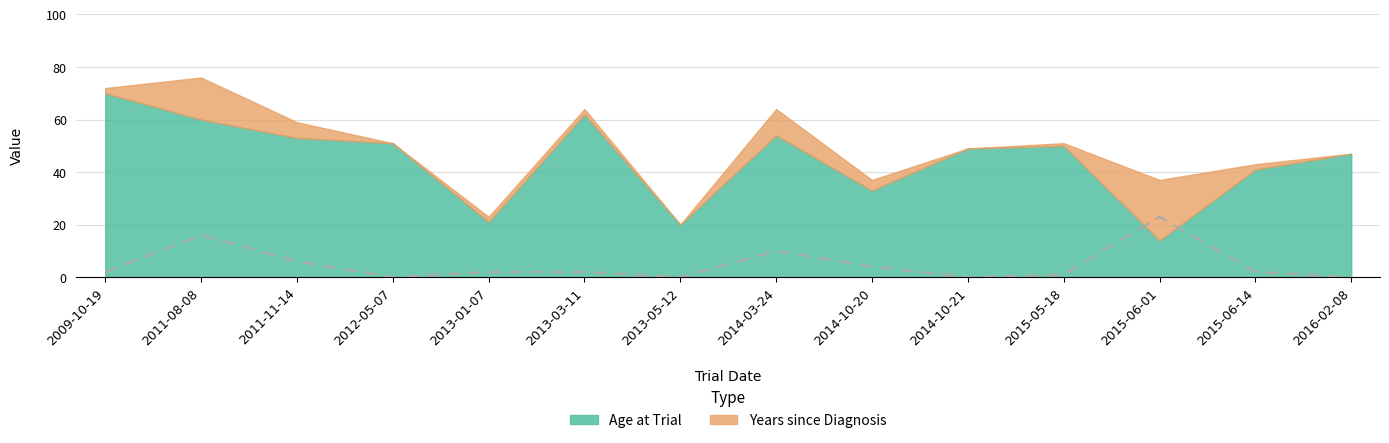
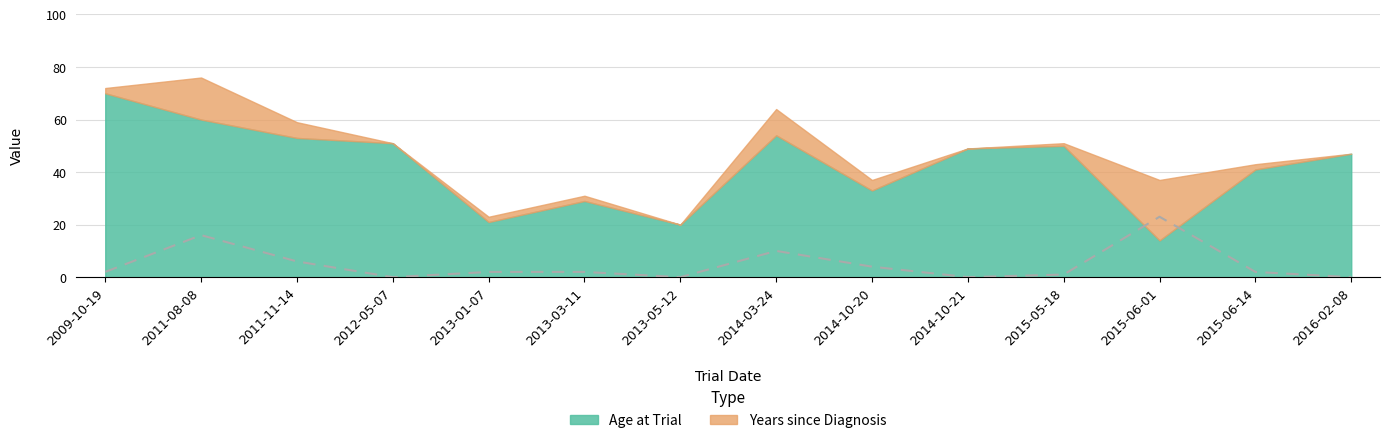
Age at Trial, 2013-03-11: 62 -> 29
